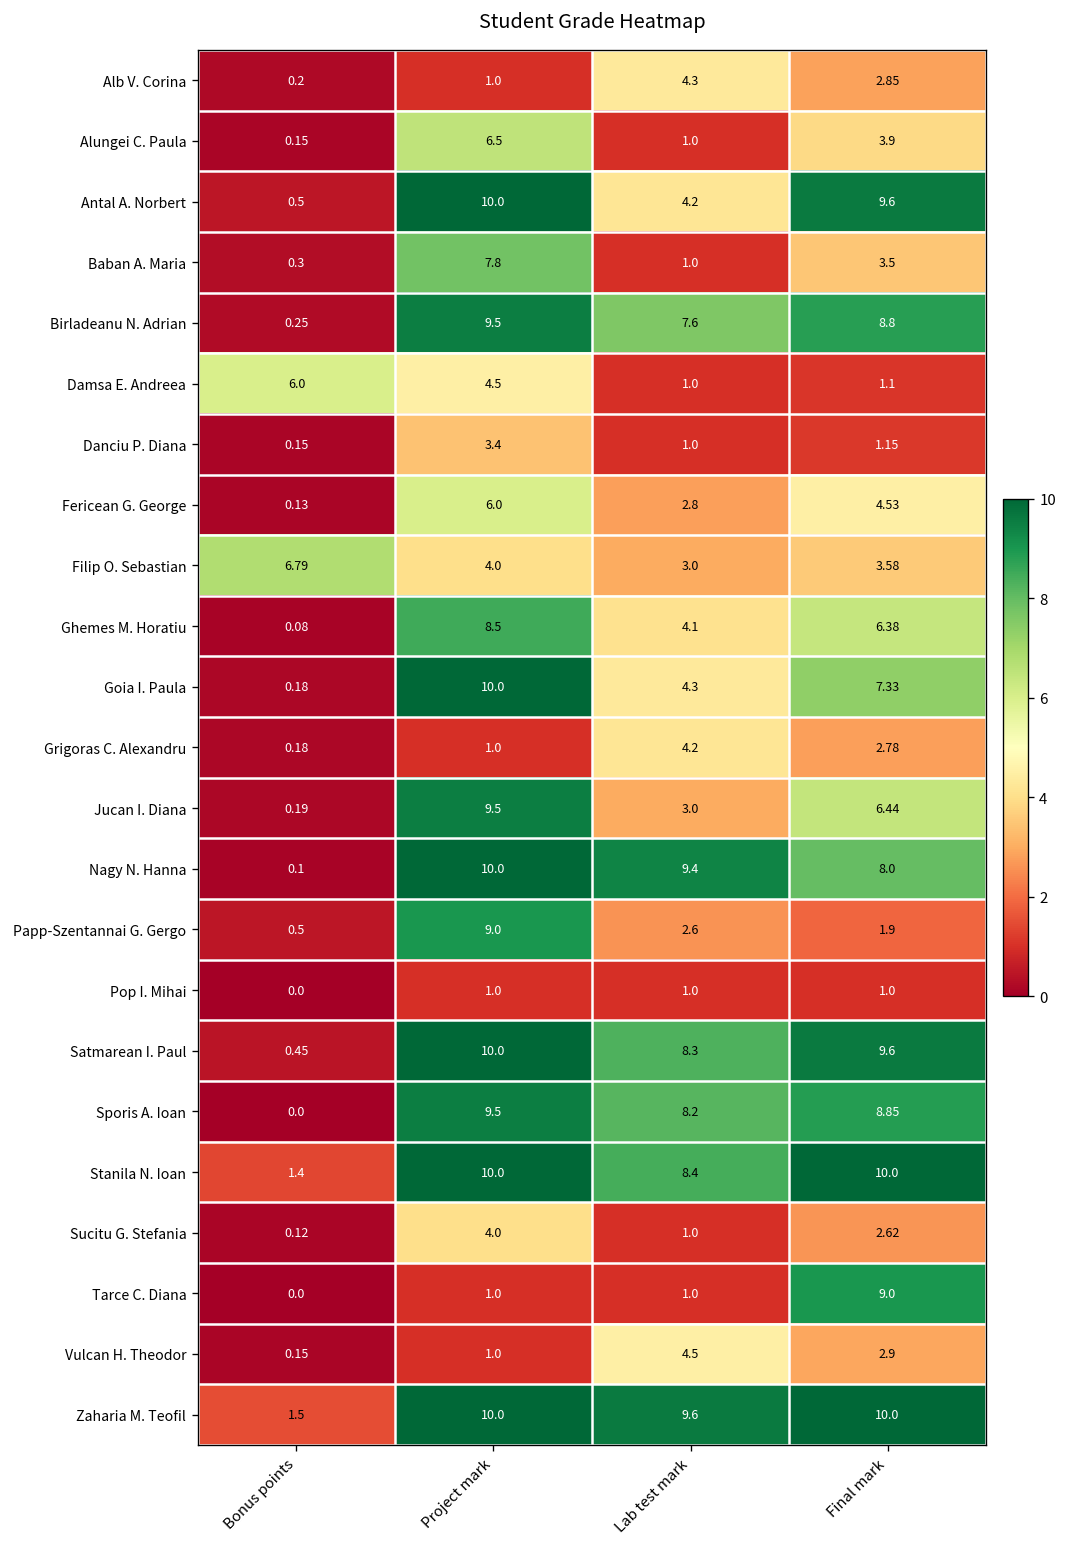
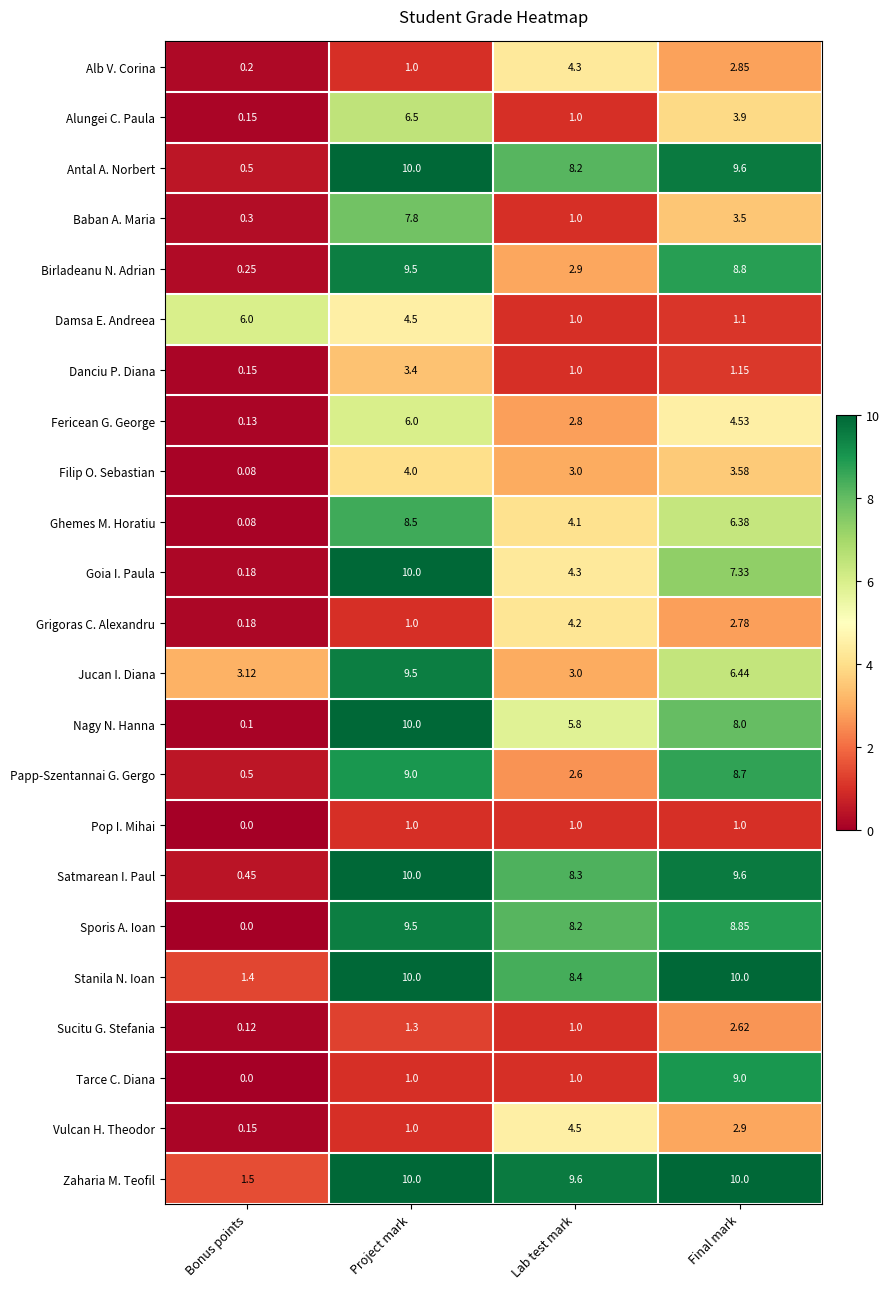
Antal A. Norbert, Lab test mark: 4.2 -> 8.2
Birladeanu N. Adrian, Lab test mark: 7.6 -> 2.9
Filip O. Sebastian, Bonus points: 6.79 -> 0.08
Jucan I. Diana, Bonus points: 0.19 -> 3.12
Nagy N. Hanna, Lab test mark: 9.4 -> 5.8
Papp-Szentannai G. Gergo, Final mark: 1.9 -> 8.7
Sucitu G. Stefania, Project mark: 4.0 -> 1.3
